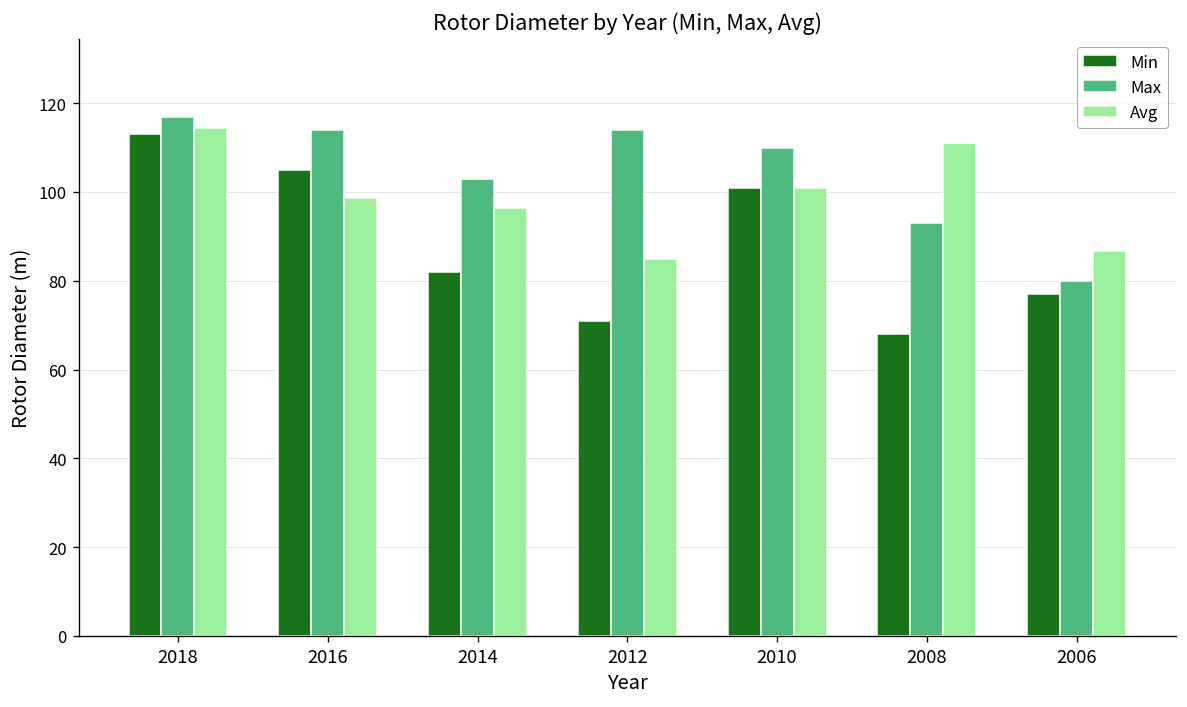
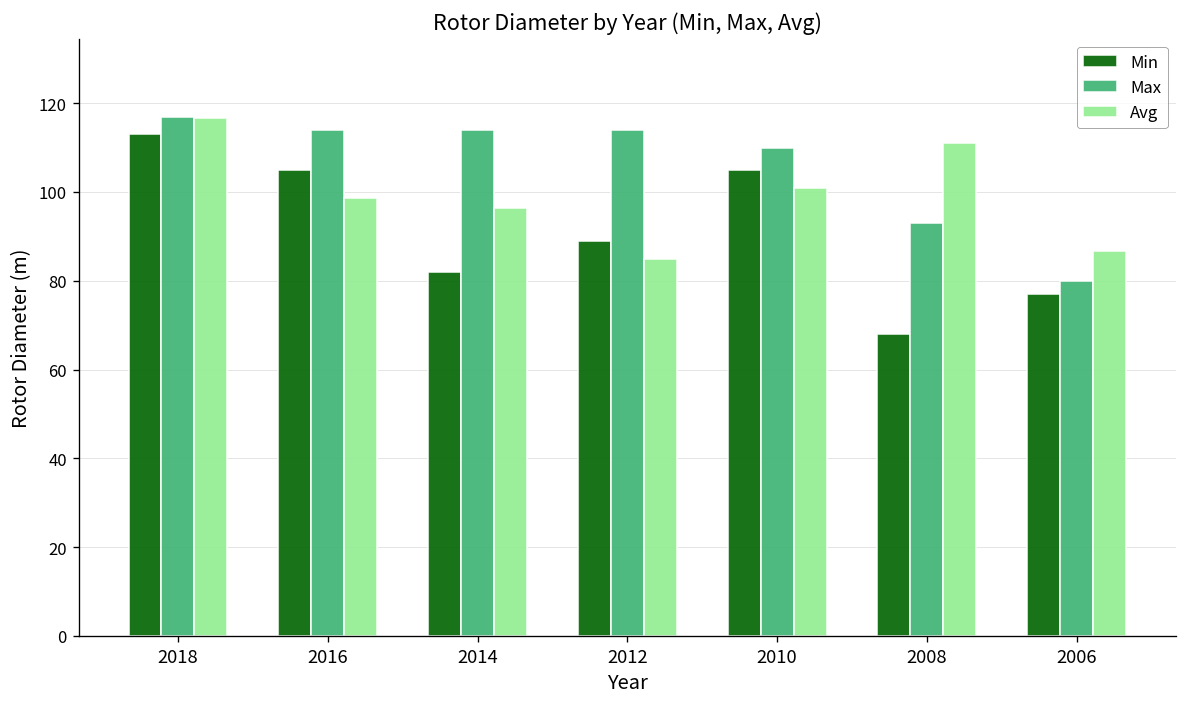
Avg, 2018: 114 -> 117
Max, 2014: 103 -> 114
Min, 2012: 71 -> 89
Min, 2010: 101 -> 105
